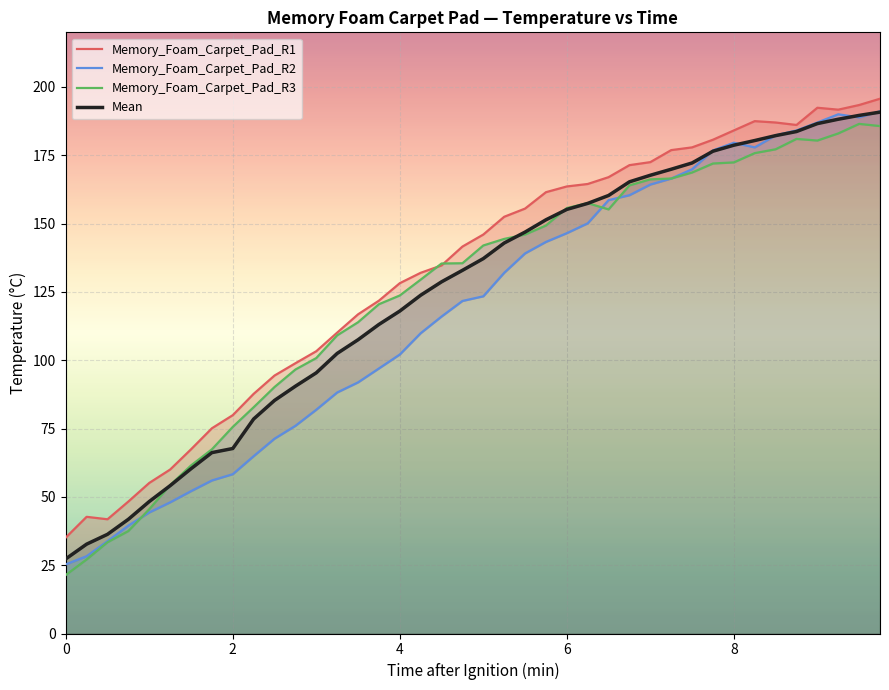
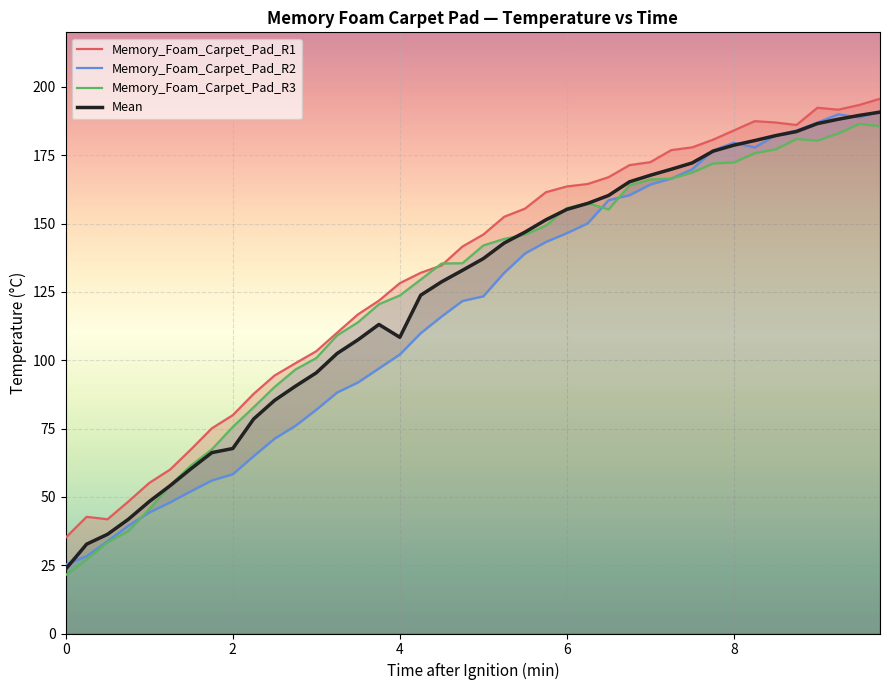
Mean, 0: 27 -> 24
Mean, 4: 118 -> 108
